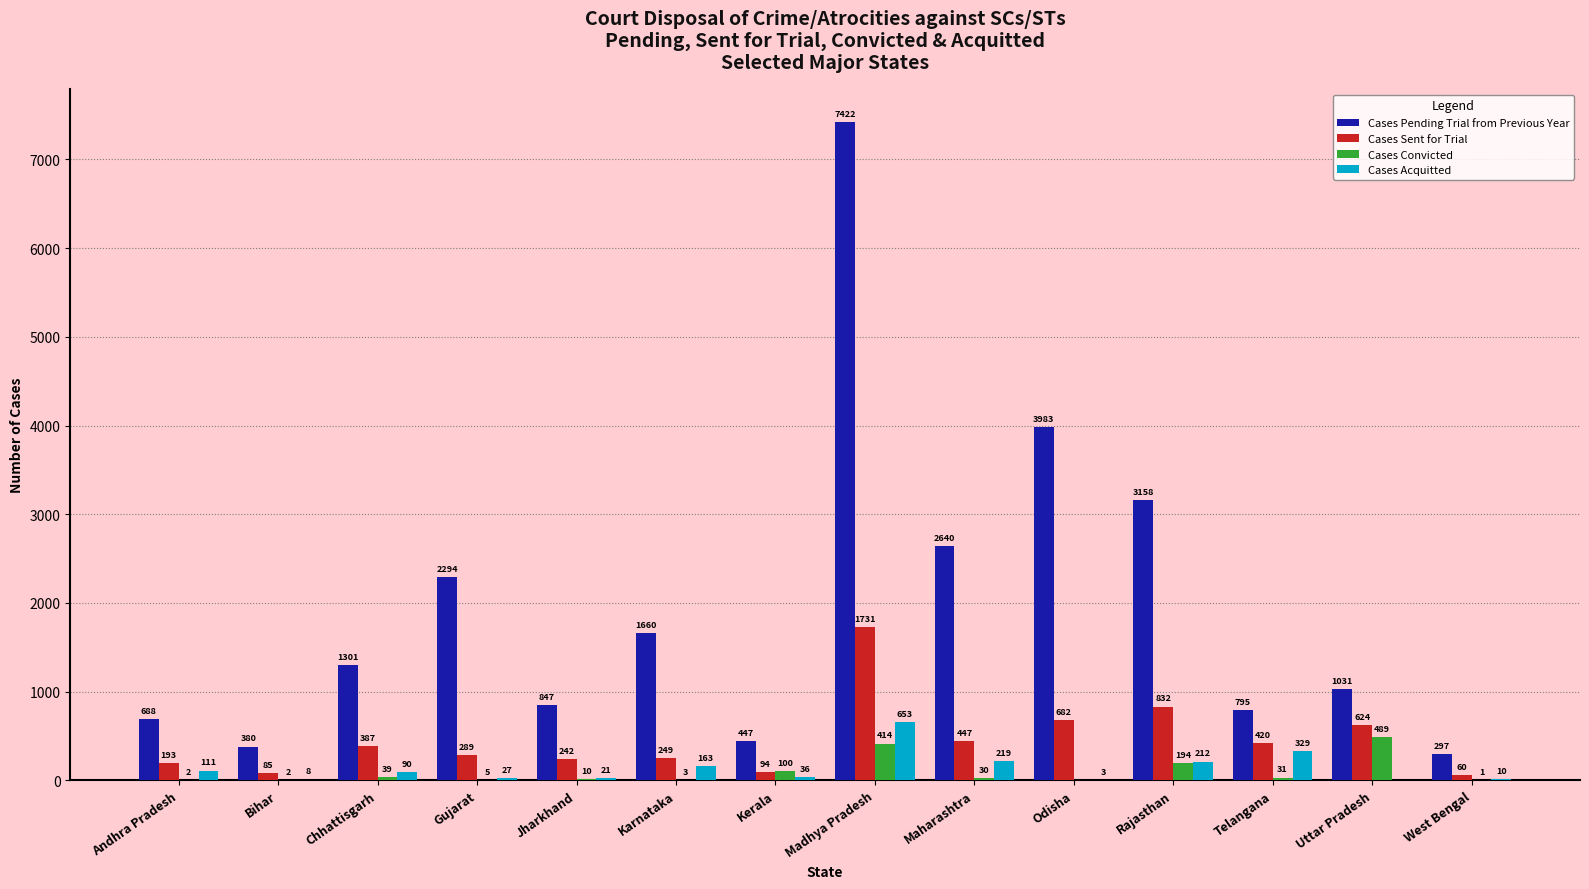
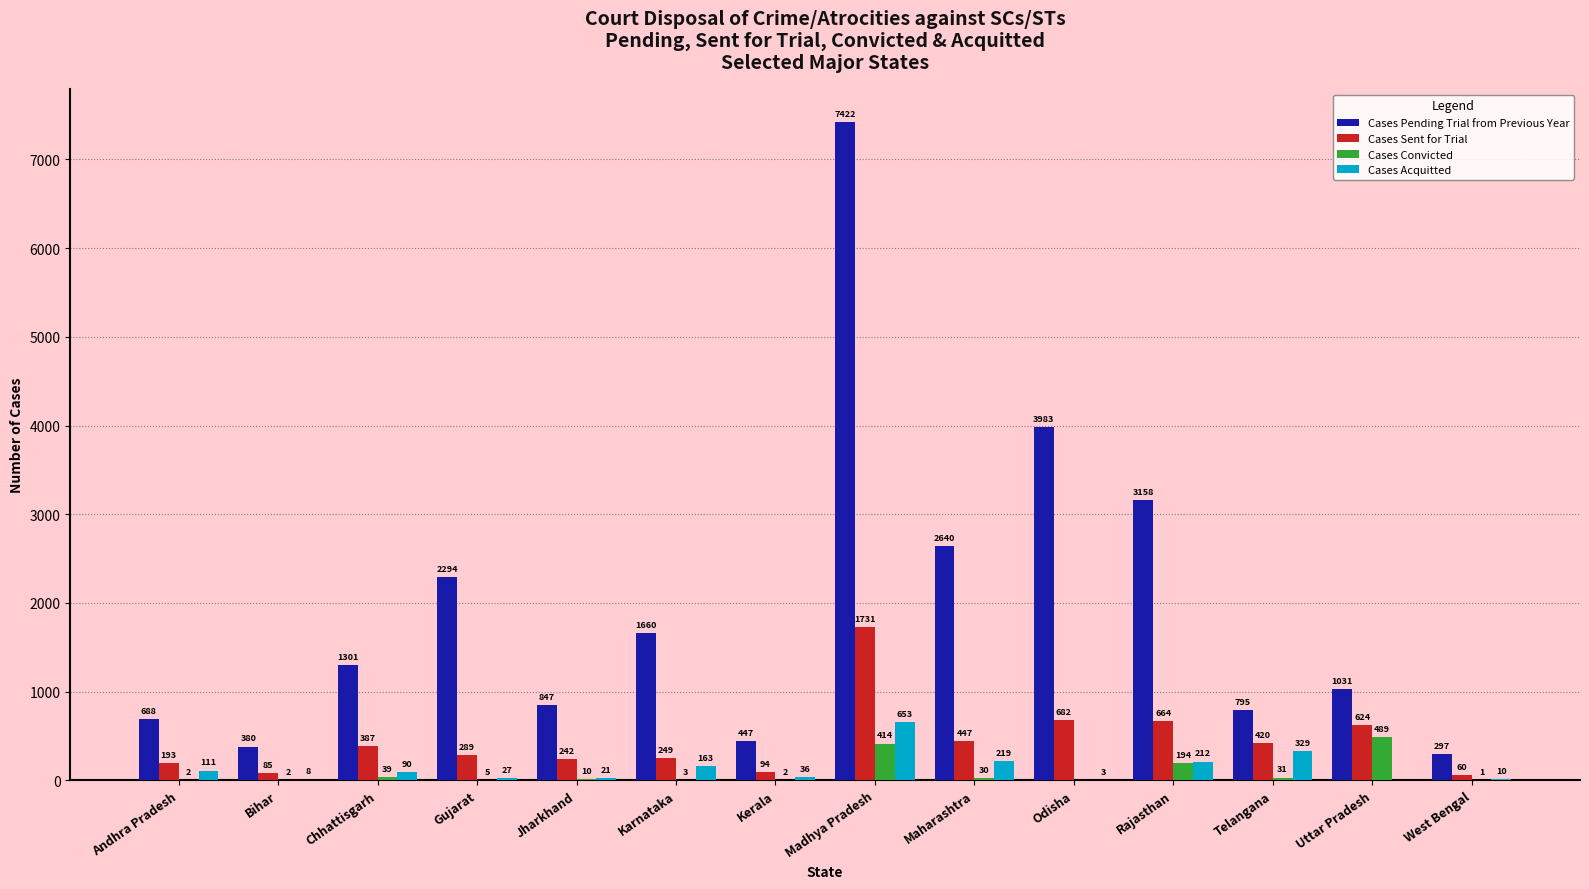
Cases Convicted, Kerala: 100 -> 2
Cases Sent for Trial, Rajasthan: 832 -> 664
